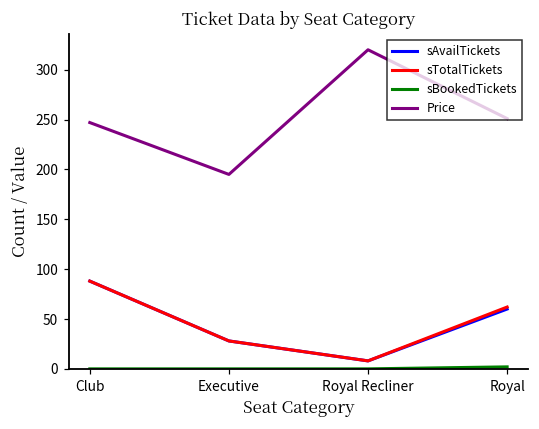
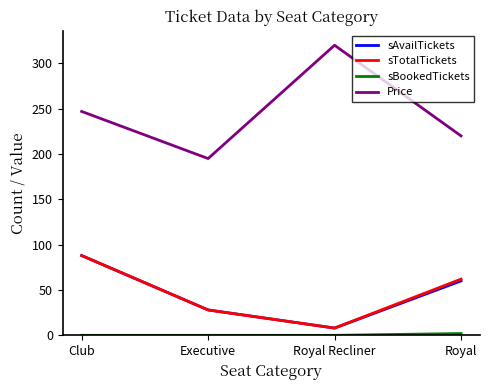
Price, Royal: 250 -> 220
